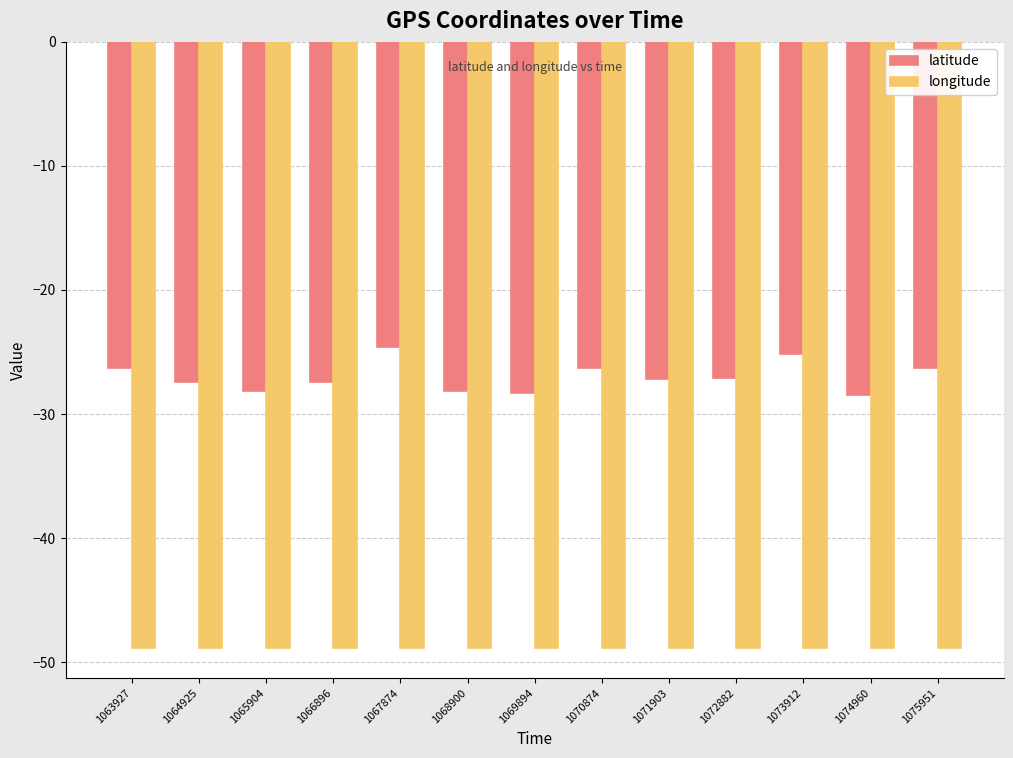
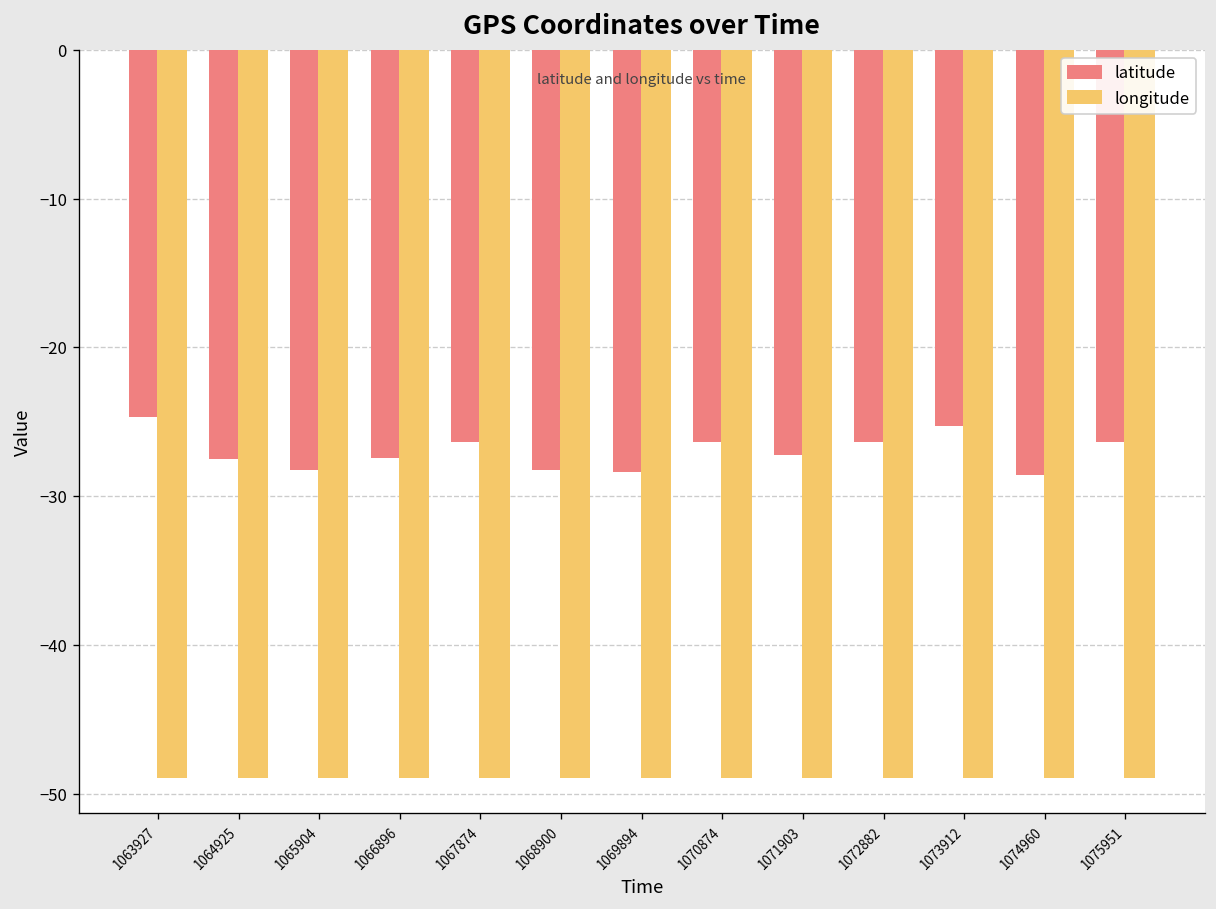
latitude, 1063927: -26.3 -> -24.6
latitude, 1067874: -24.6 -> -26.3
latitude, 1072882: -27.1 -> -26.3
